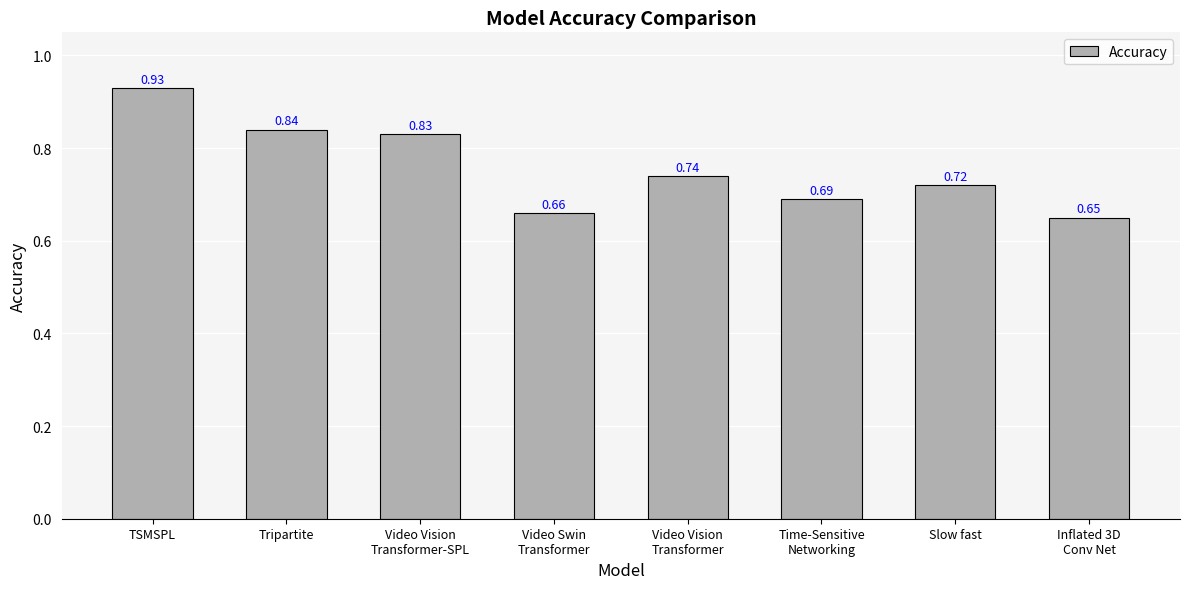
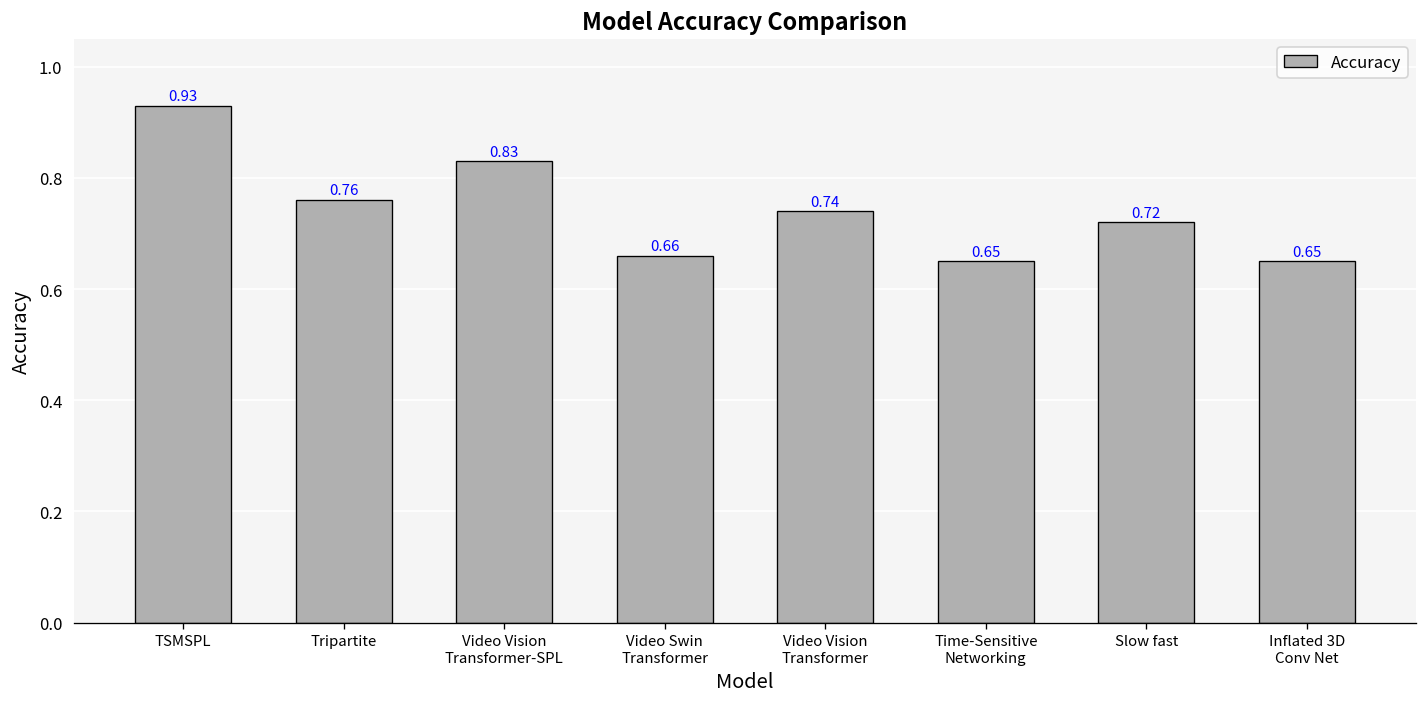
Tripartite: 0.84 -> 0.76
Time-Sensitive Networking: 0.69 -> 0.65
